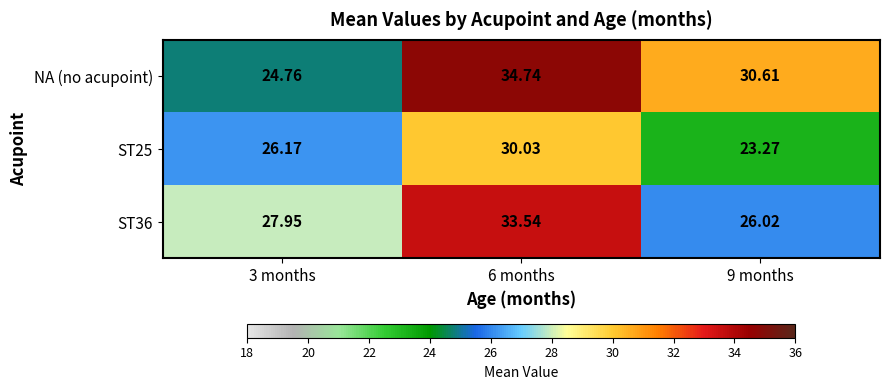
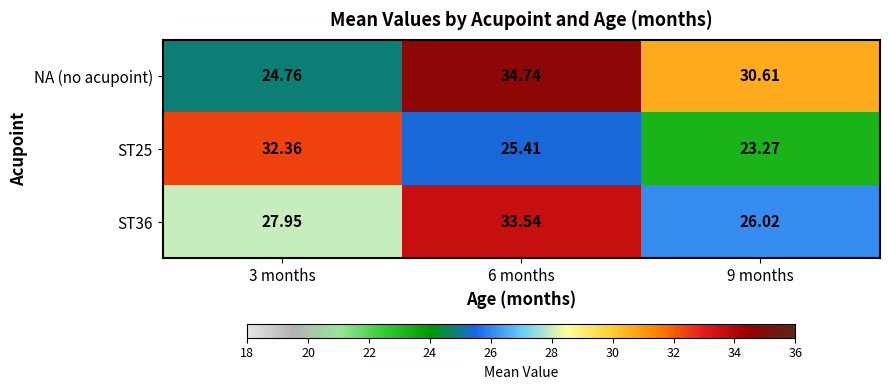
ST25, 3 months: 26.17 -> 32.36
ST25, 6 months: 30.03 -> 25.41
